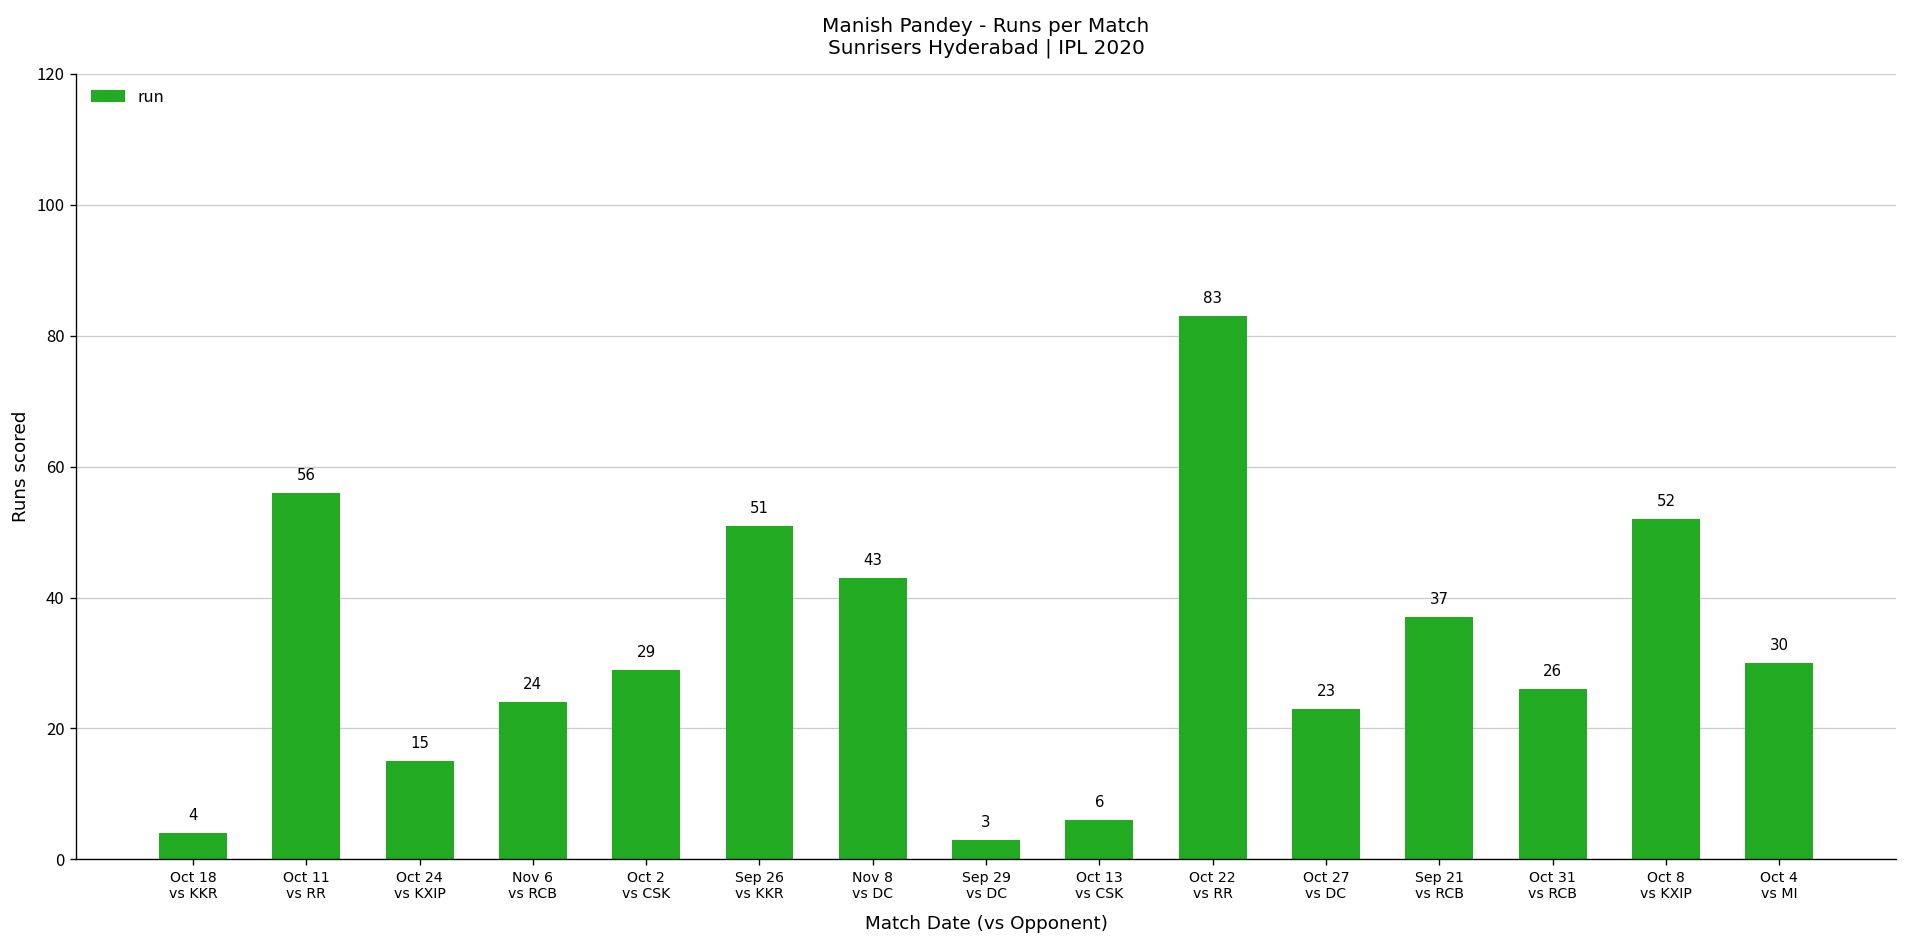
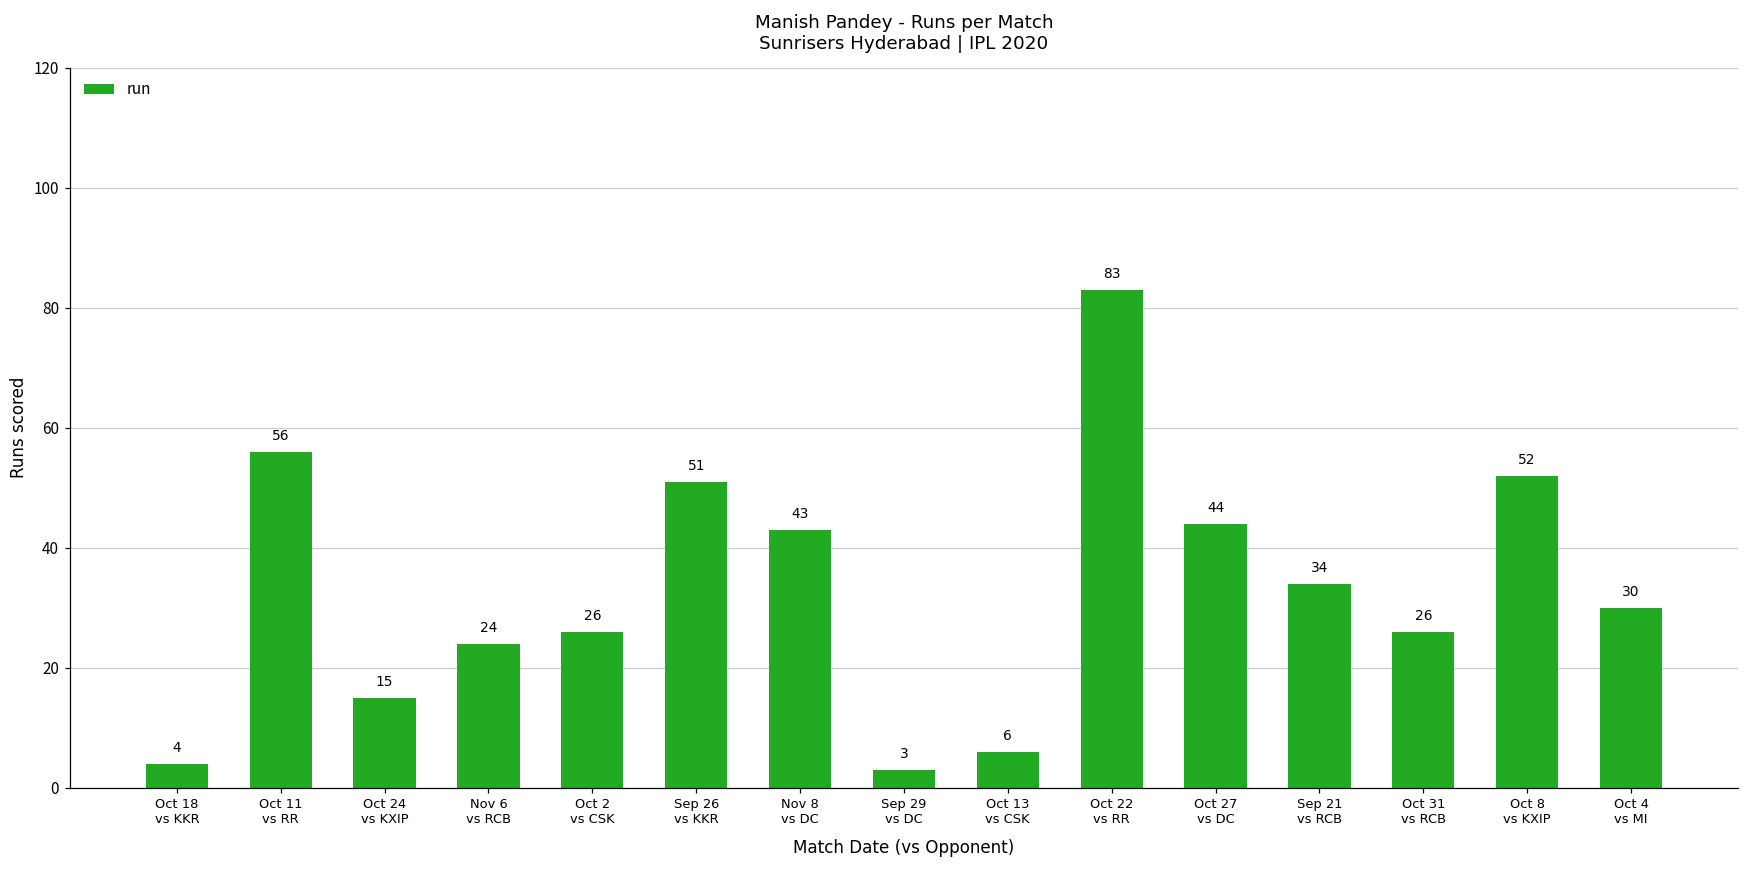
Oct 2 vs CSK: 29 -> 26
Oct 27 vs DC: 23 -> 44
Sep 21 vs RCB: 37 -> 34
